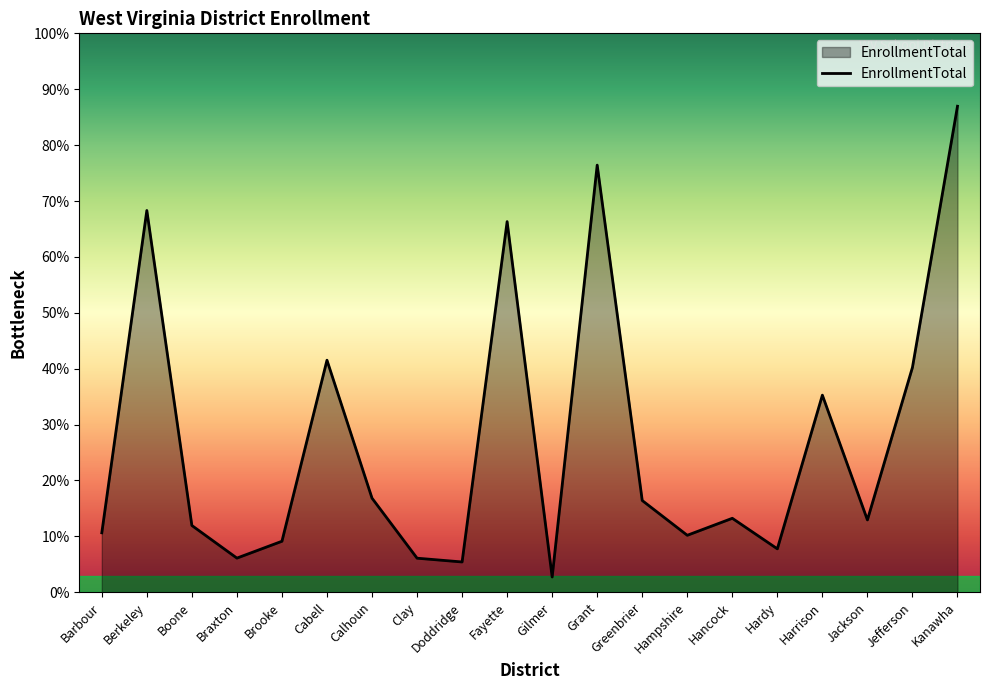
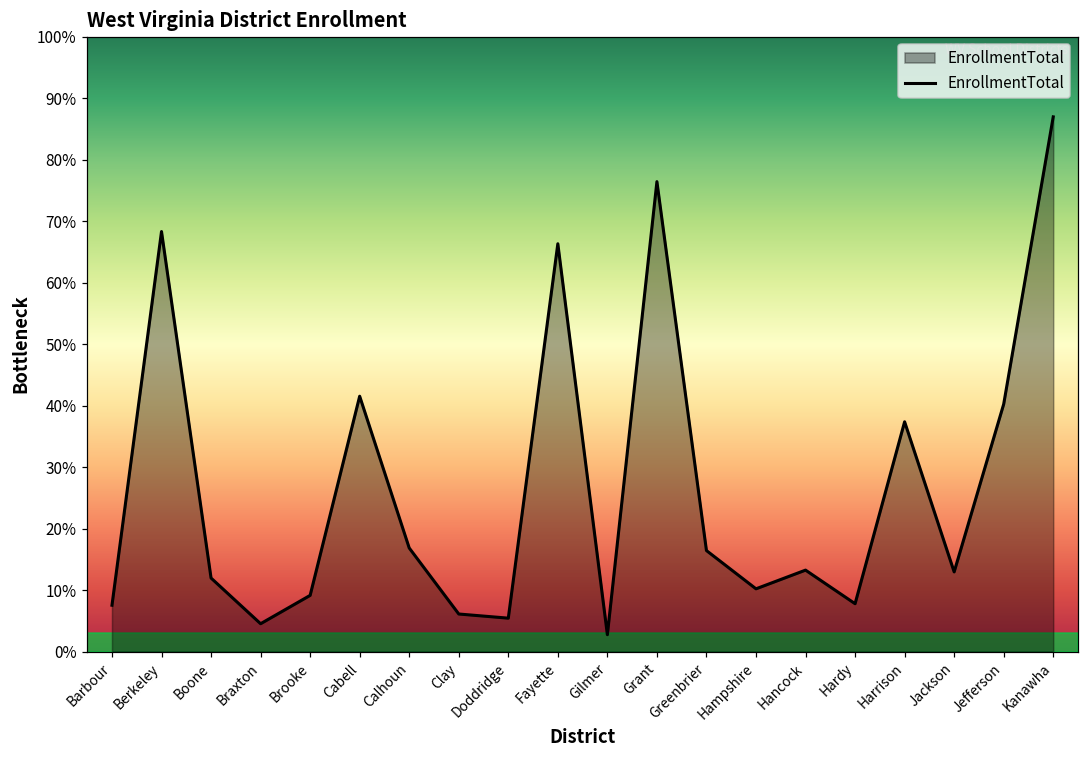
Barbour: 11% -> 8%
Braxton: 6% -> 5%
Harrison: 35% -> 37%
